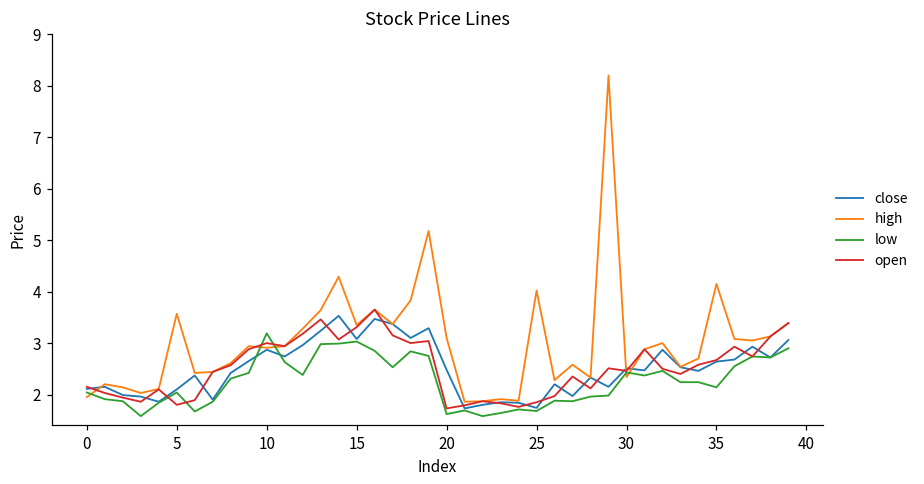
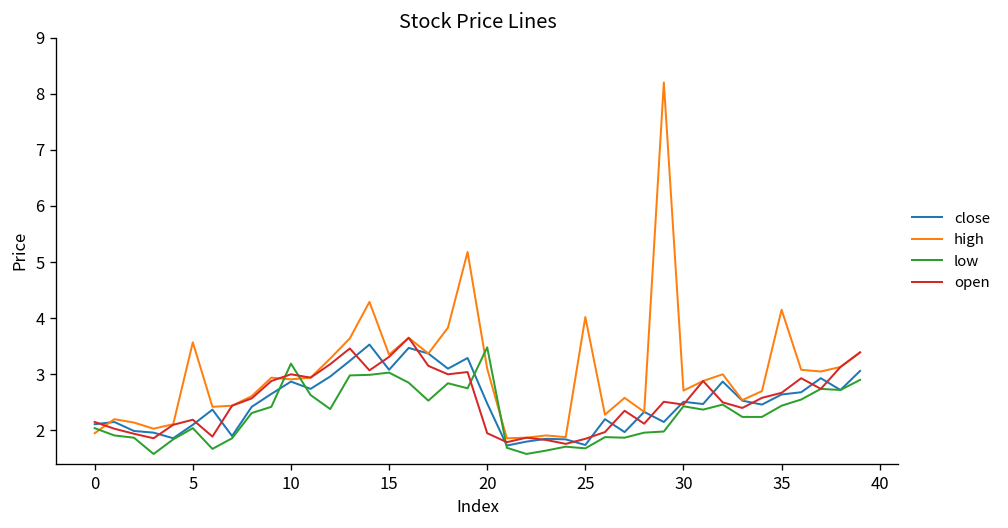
open, 5: 1.8 -> 2.2
low, 20: 1.6 -> 3.5
open, 20: 1.7 -> 2.0
high, 30: 2.3 -> 2.7
low, 35: 2.1 -> 2.4
